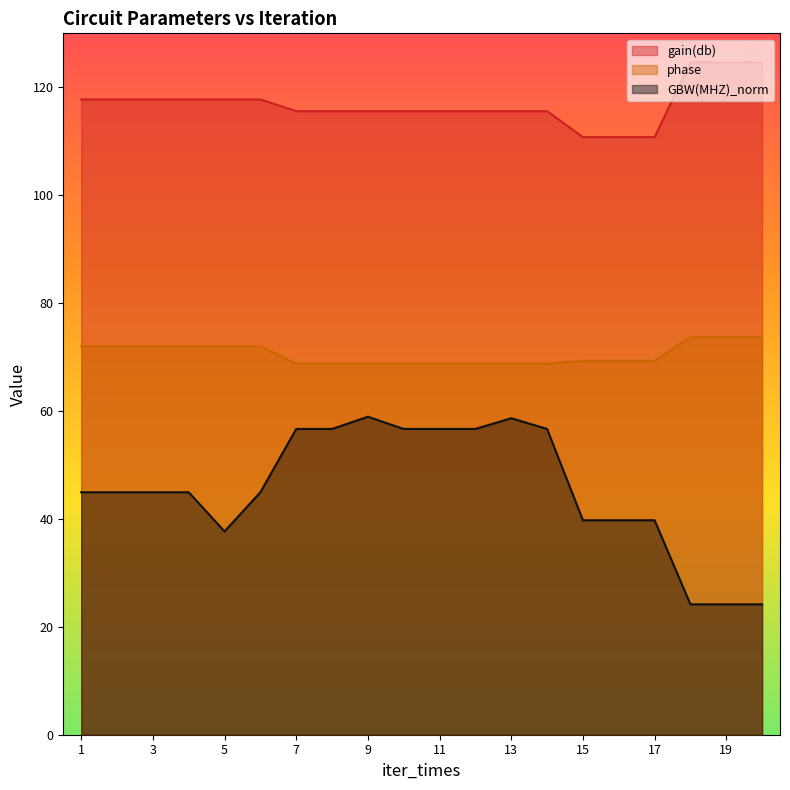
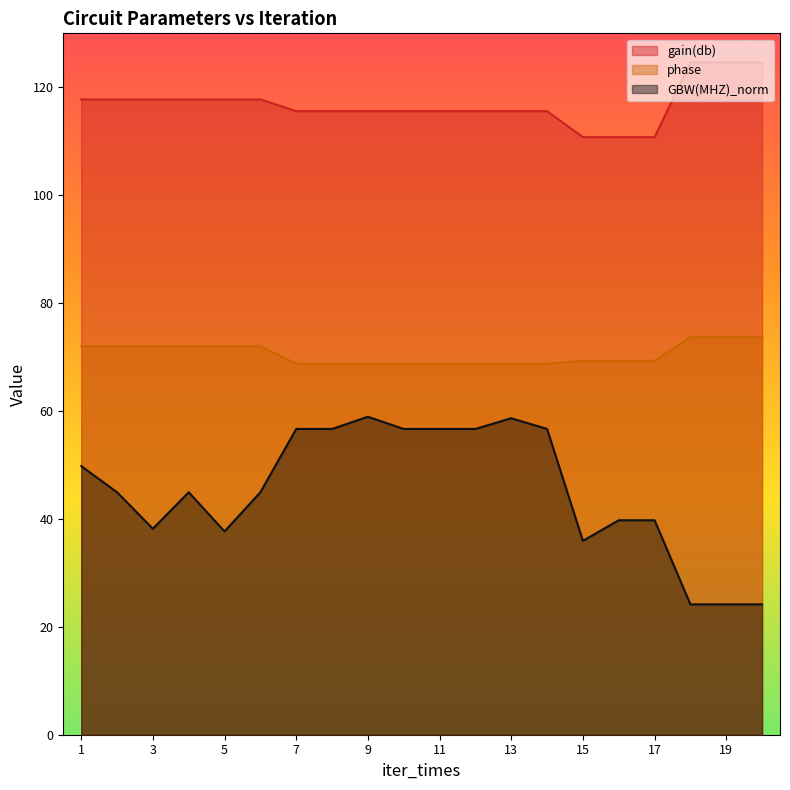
GBW(MHZ)_norm, 1: 45 -> 50
GBW(MHZ)_norm, 3: 45 -> 38
GBW(MHZ)_norm, 15: 40 -> 36
